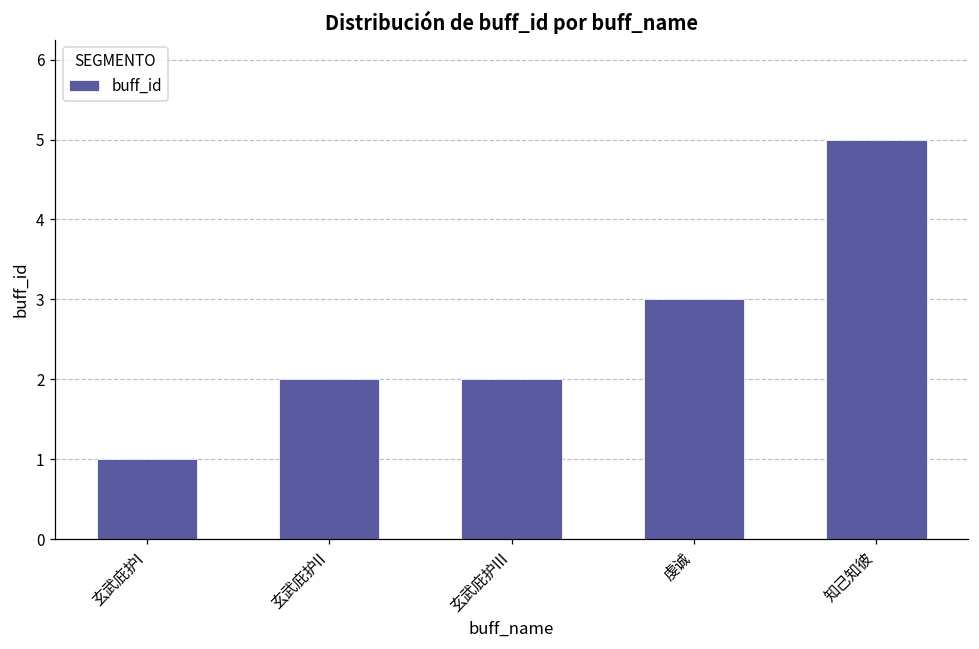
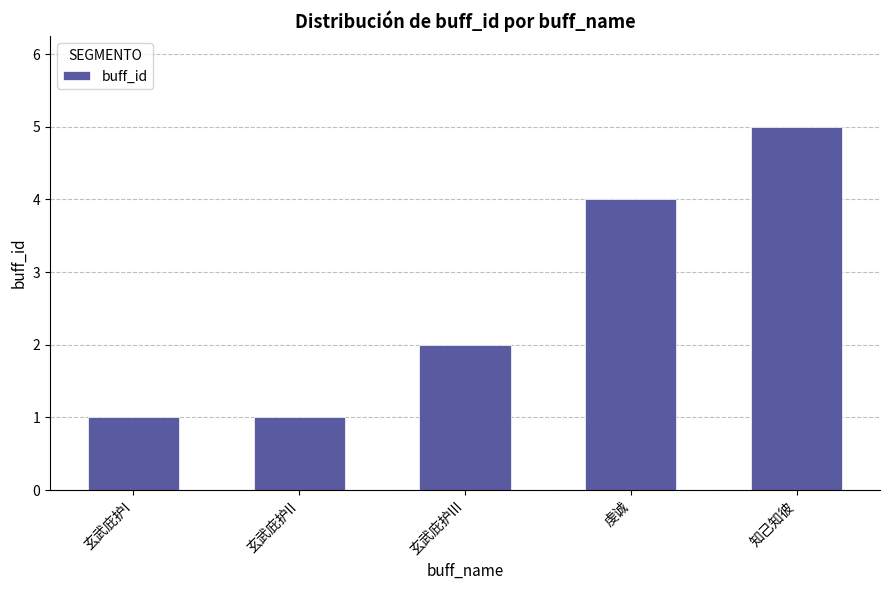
玄武庇护II: 2 -> 1
虔诚: 3 -> 4
